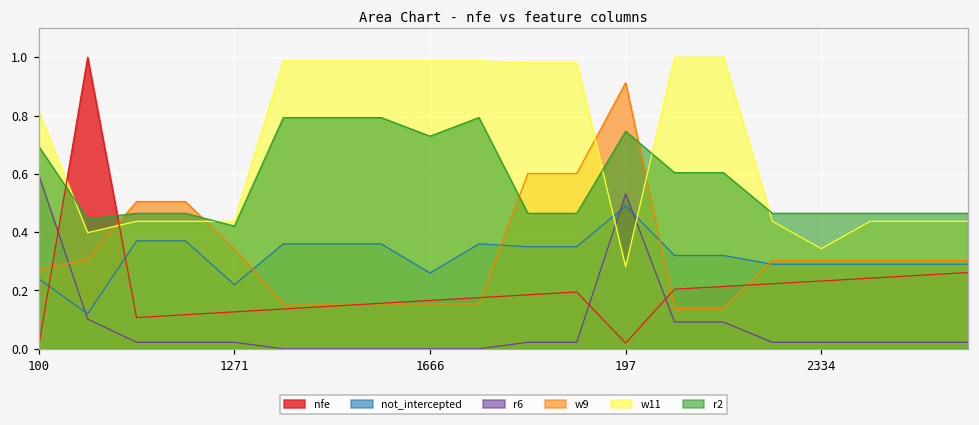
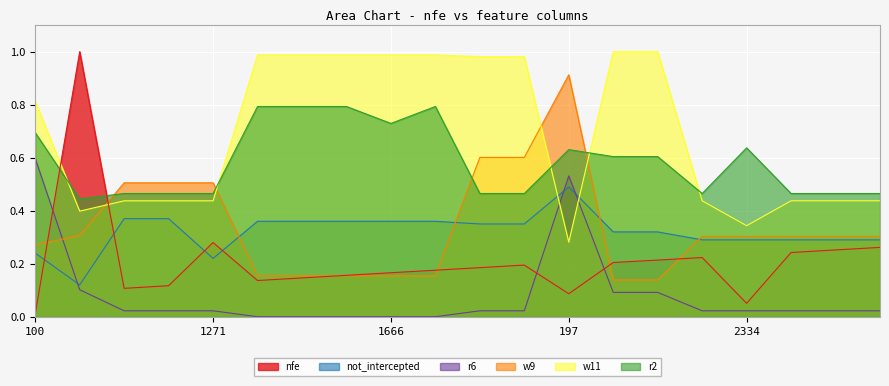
nfe, 1271: 0.13 -> 0.28
w9, 1271: 0.34 -> 0.51
r2, 1271: 0.42 -> 0.46
not_intercepted, 1666: 0.26 -> 0.36
nfe, 197: 0.02 -> 0.09
r2, 197: 0.75 -> 0.63
nfe, 2334: 0.23 -> 0.05
r2, 2334: 0.46 -> 0.64
